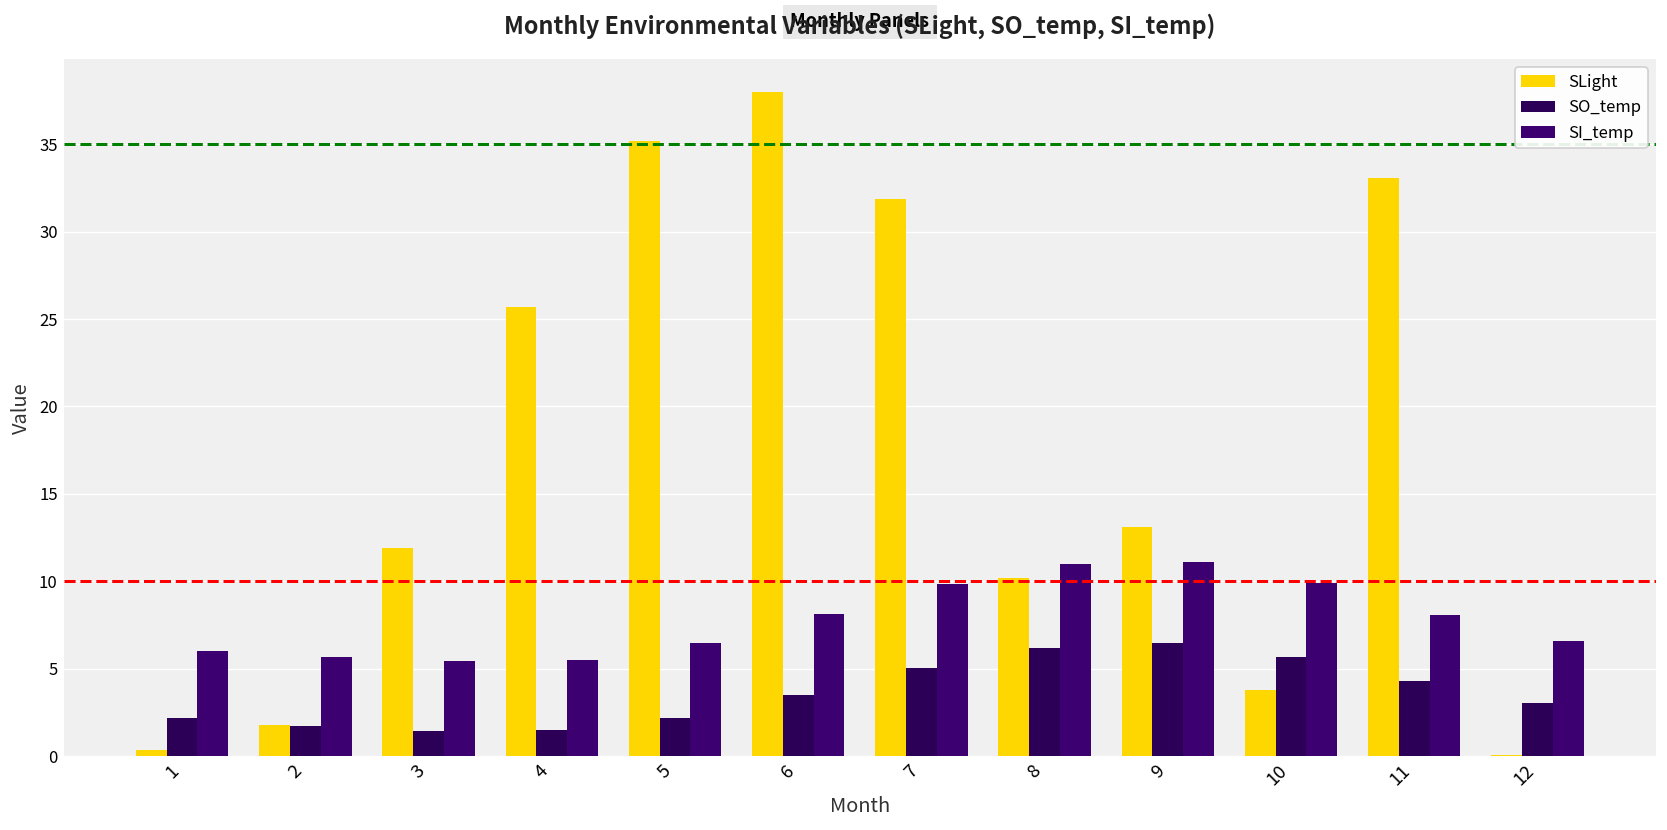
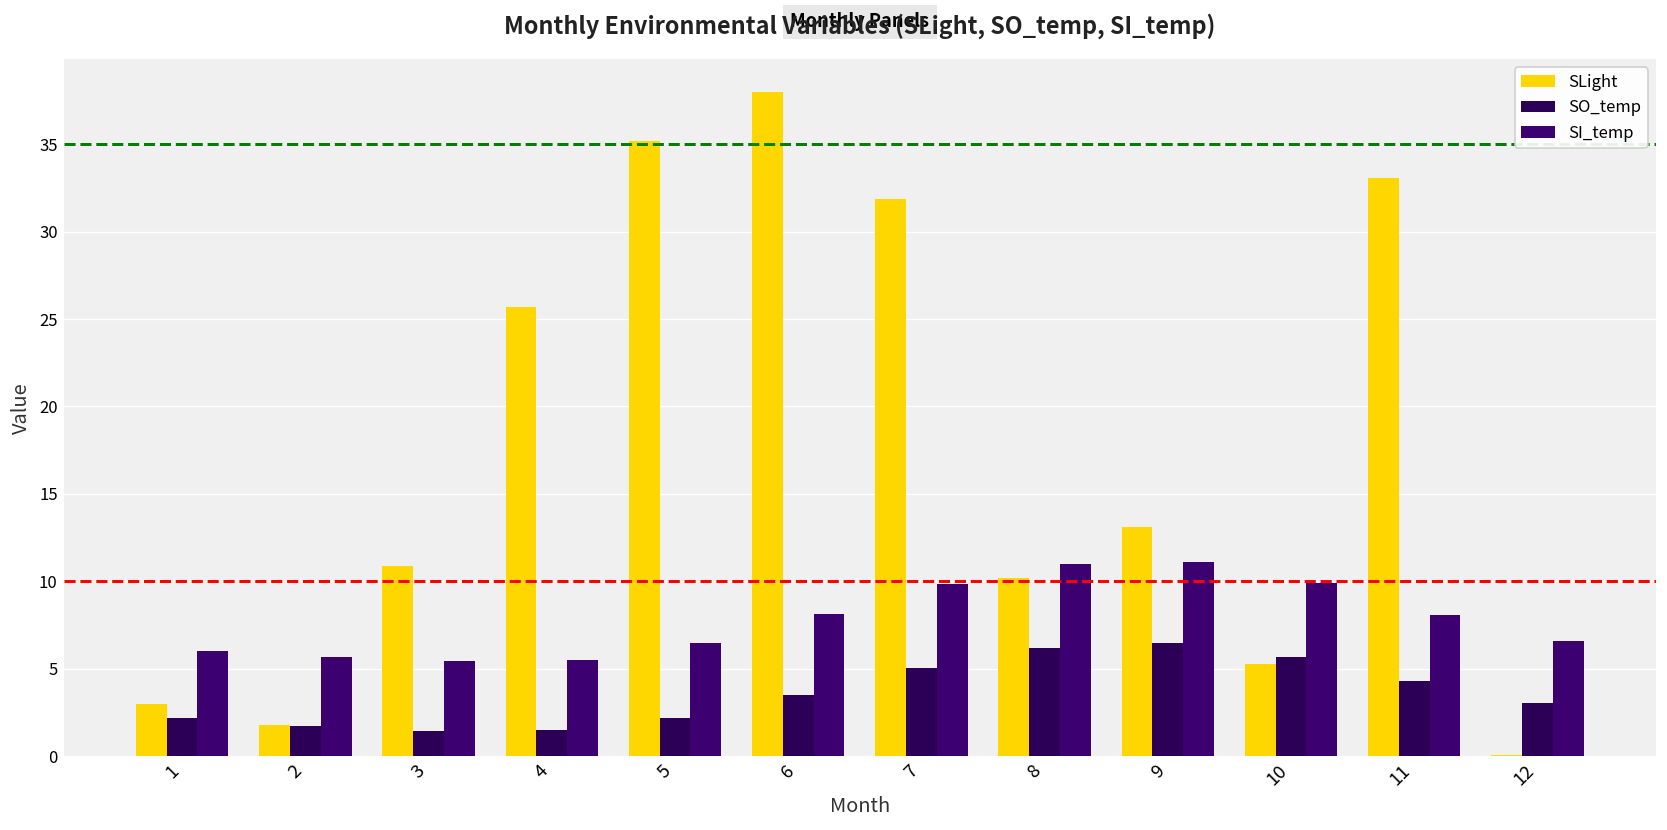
SLight, 1: 0.4 -> 3.0
SLight, 3: 11.9 -> 10.9
SLight, 10: 3.8 -> 5.3
